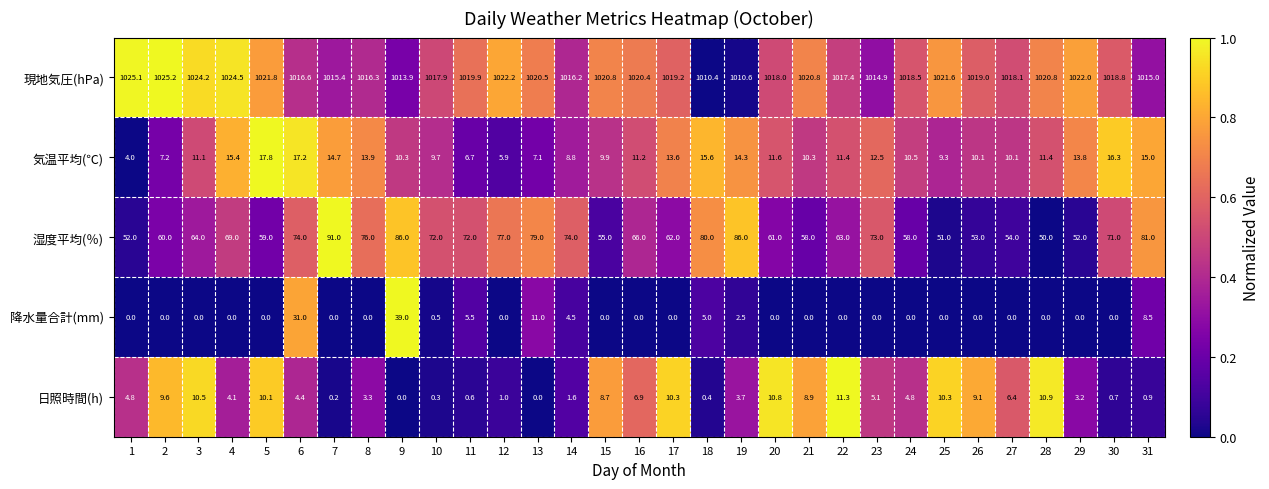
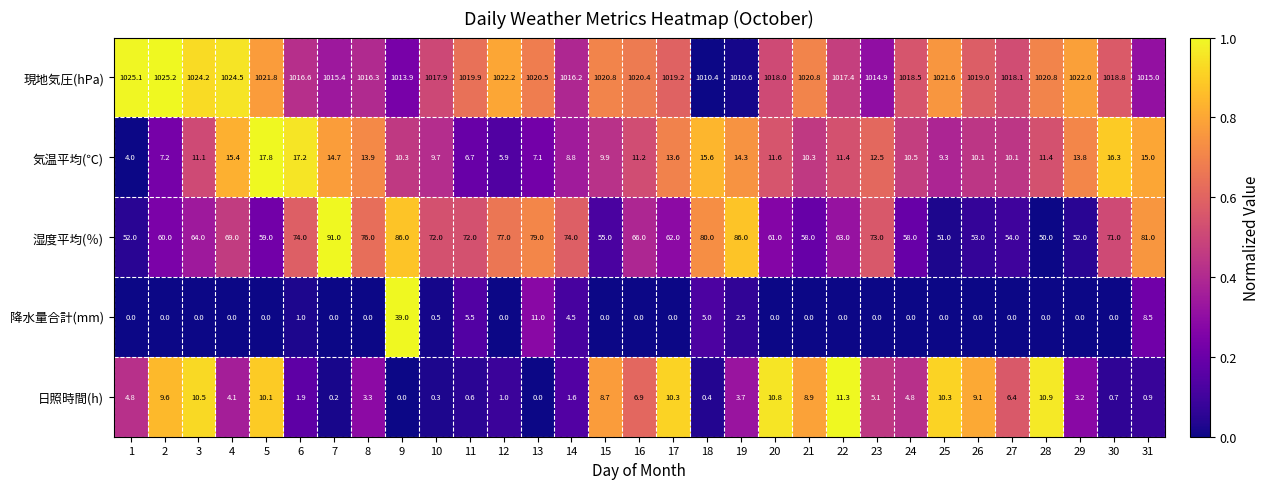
降水量合計(mm), 6: 31.0 -> 1.0
日照時間(h), 6: 4.4 -> 1.9
